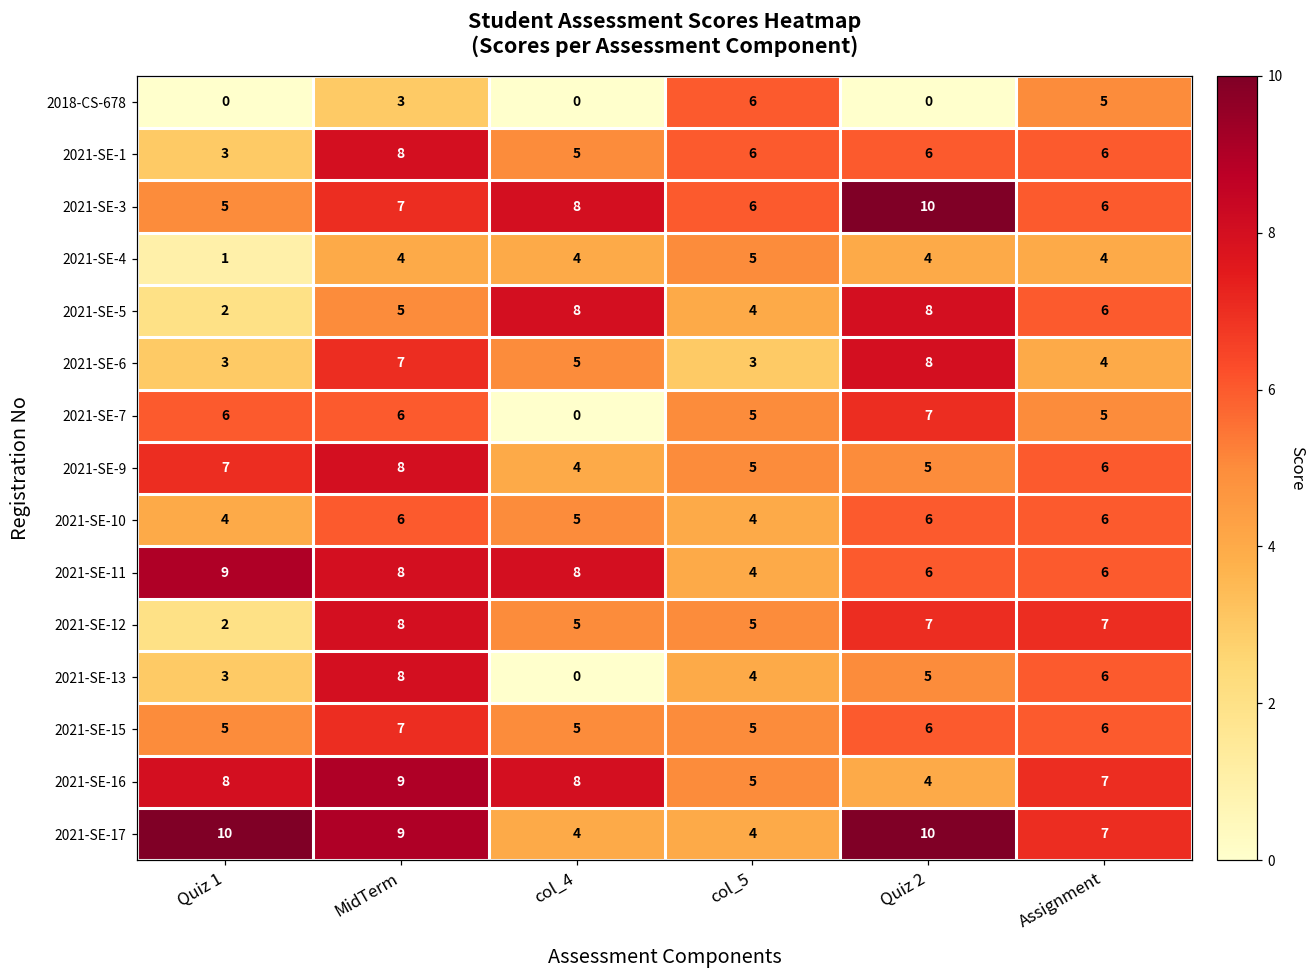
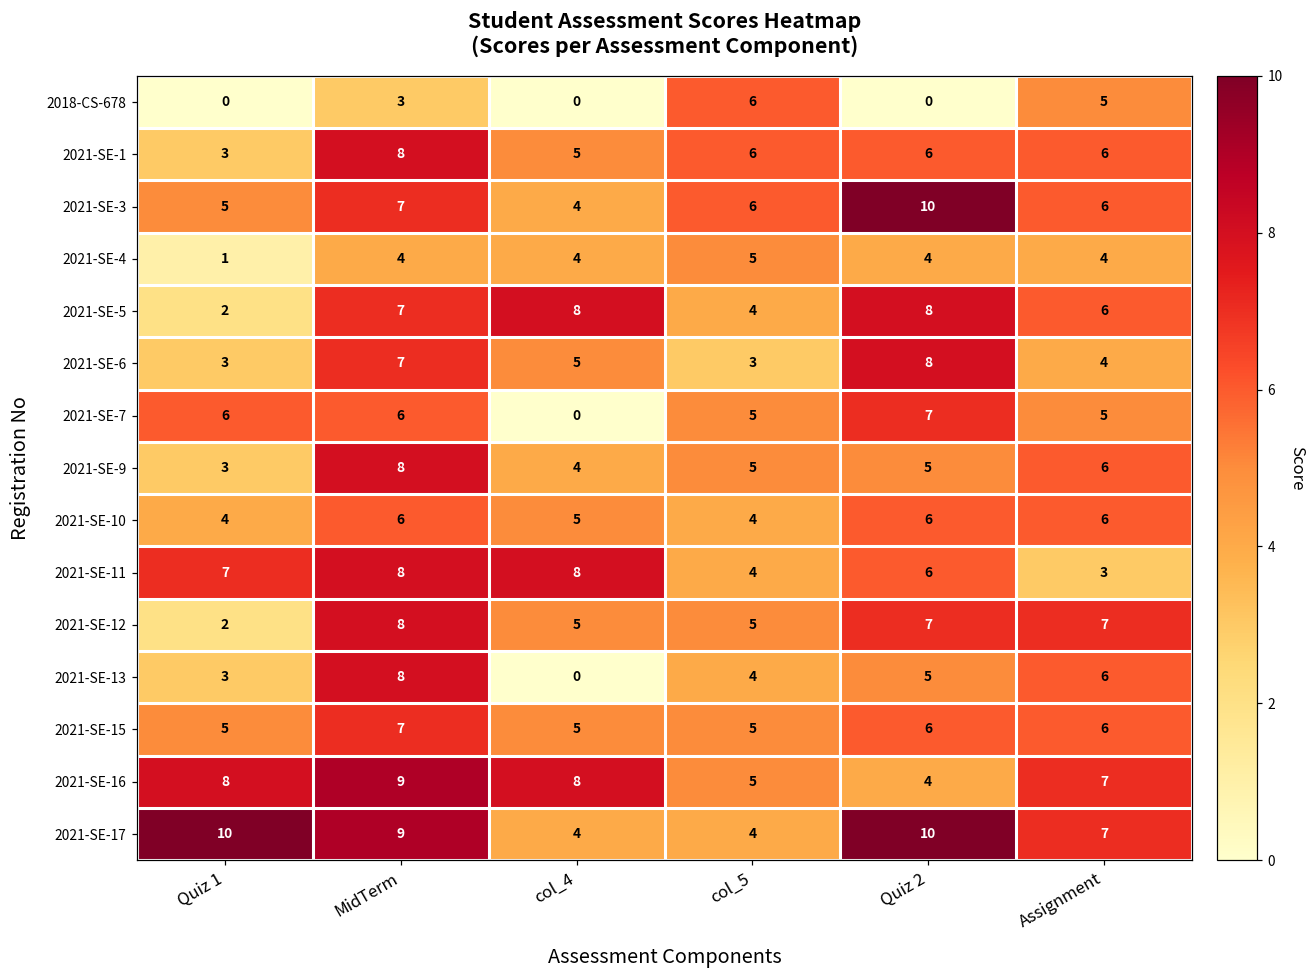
2021-SE-3, col_4: 8 -> 4
2021-SE-5, MidTerm: 5 -> 7
2021-SE-9, Quiz 1: 7 -> 3
2021-SE-11, Quiz 1: 9 -> 7
2021-SE-11, Assignment: 6 -> 3
